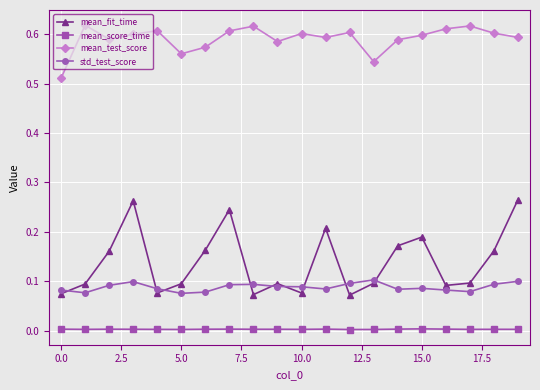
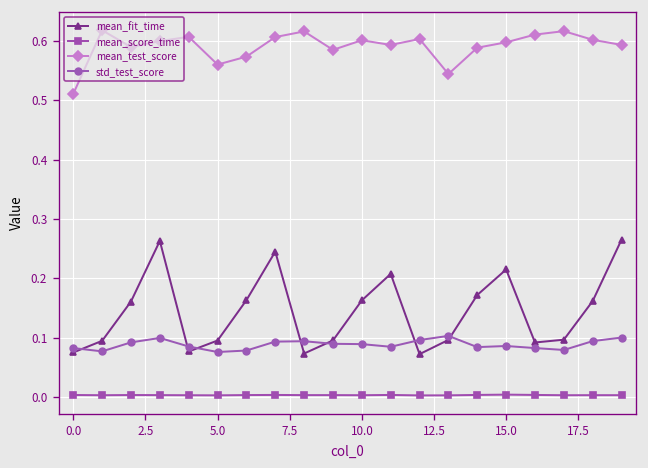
mean_fit_time, 10.0: 0.08 -> 0.16
mean_fit_time, 15.0: 0.19 -> 0.21
